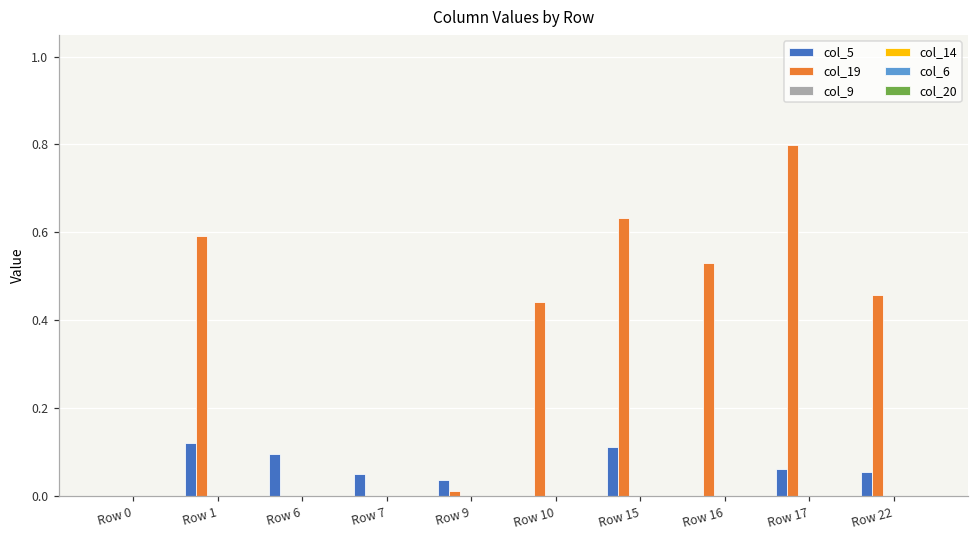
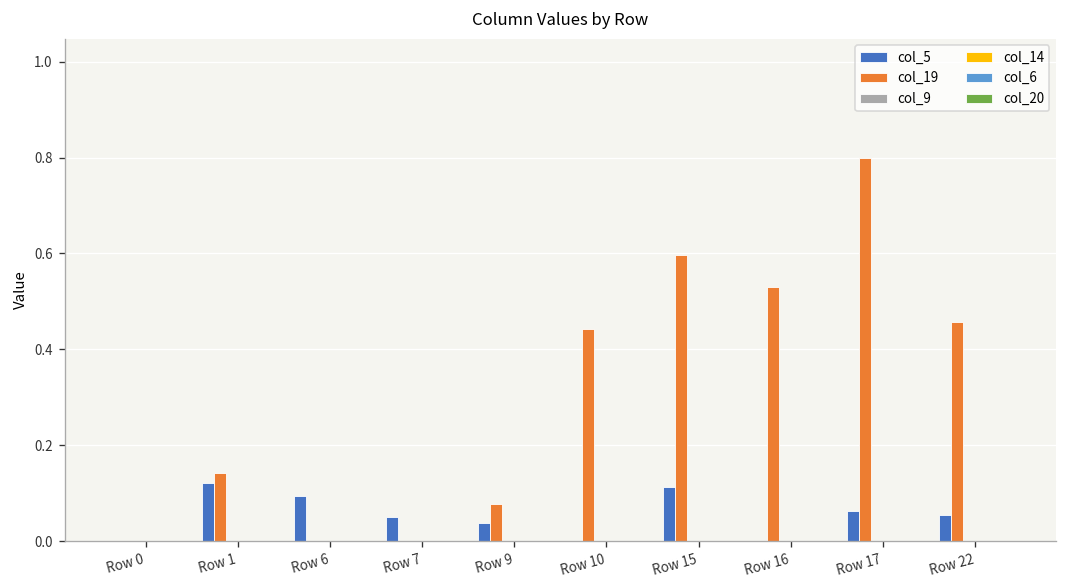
col_19, Row 1: 0.59 -> 0.14
col_19, Row 9: 0.01 -> 0.08
col_19, Row 15: 0.63 -> 0.60
